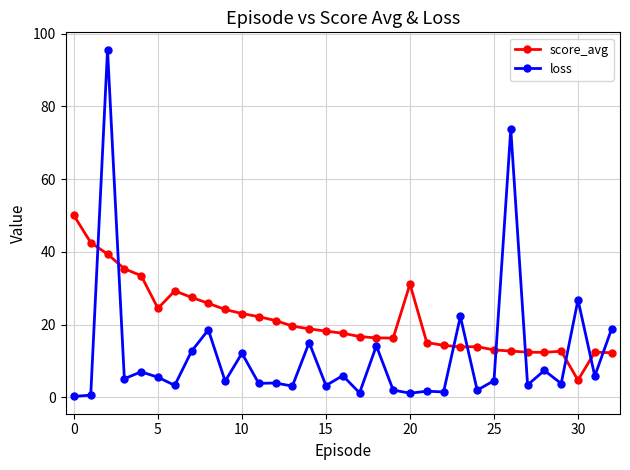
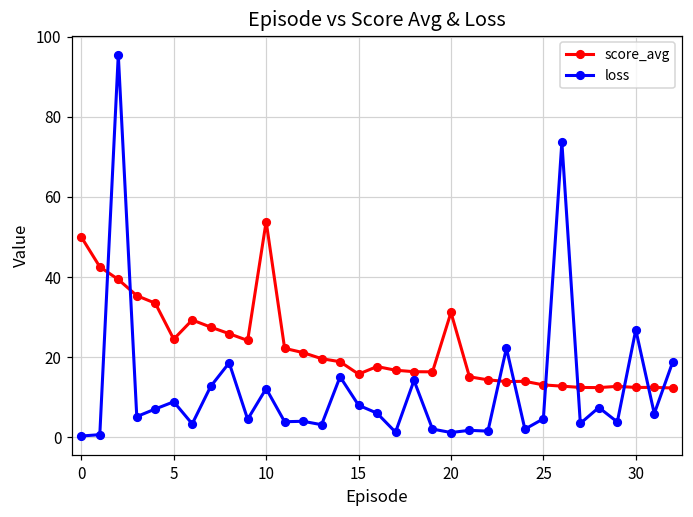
loss, 5: 6 -> 9
score_avg, 10: 23 -> 54
score_avg, 15: 18 -> 16
loss, 15: 3 -> 8
score_avg, 30: 5 -> 12
